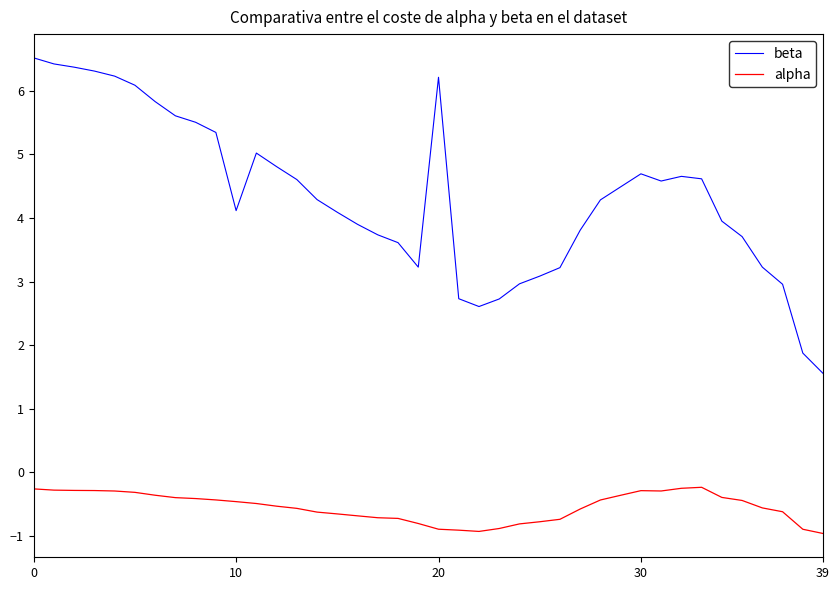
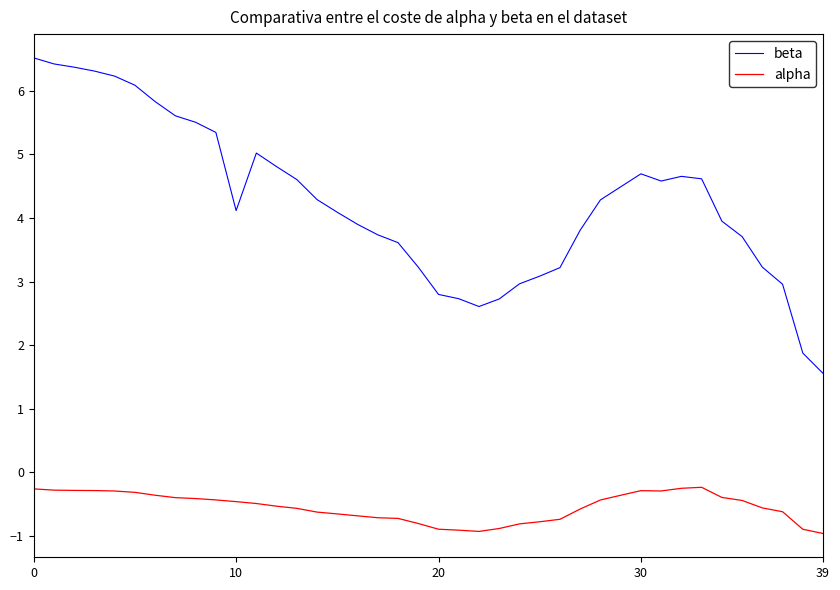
beta, 20: 6.2 -> 2.8
